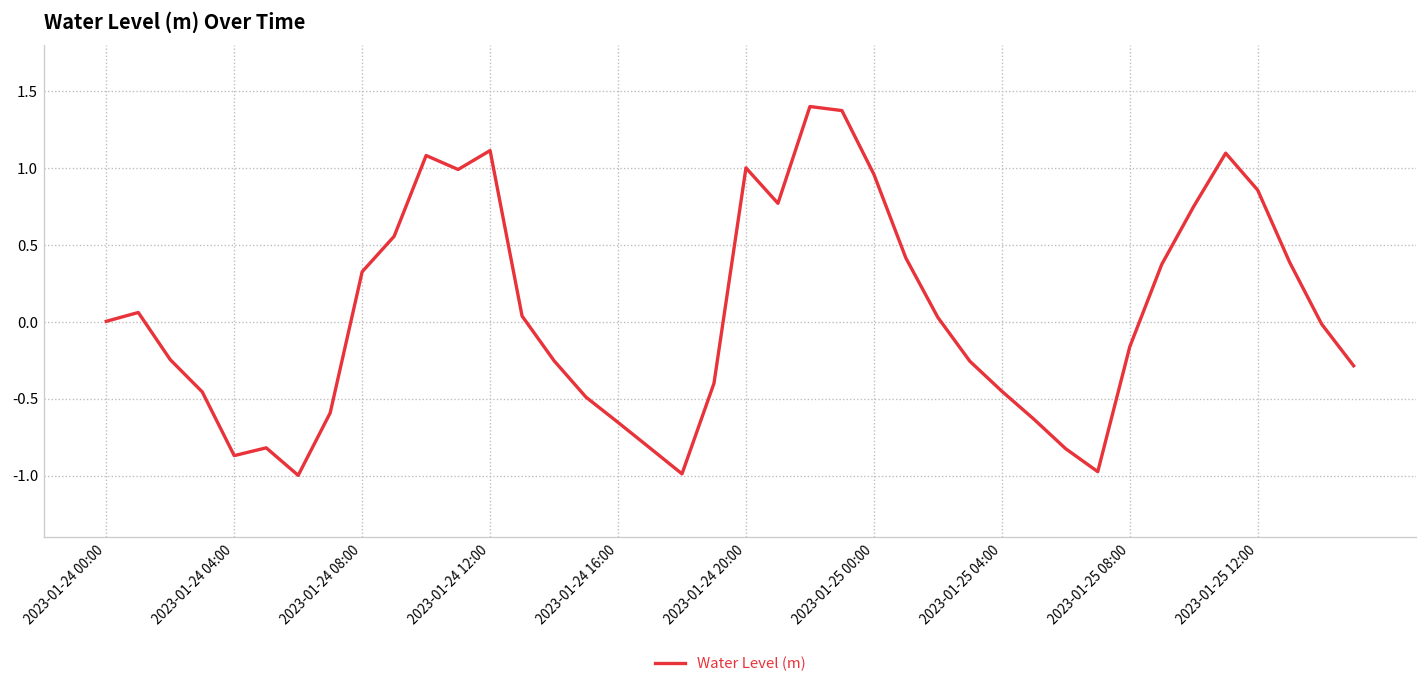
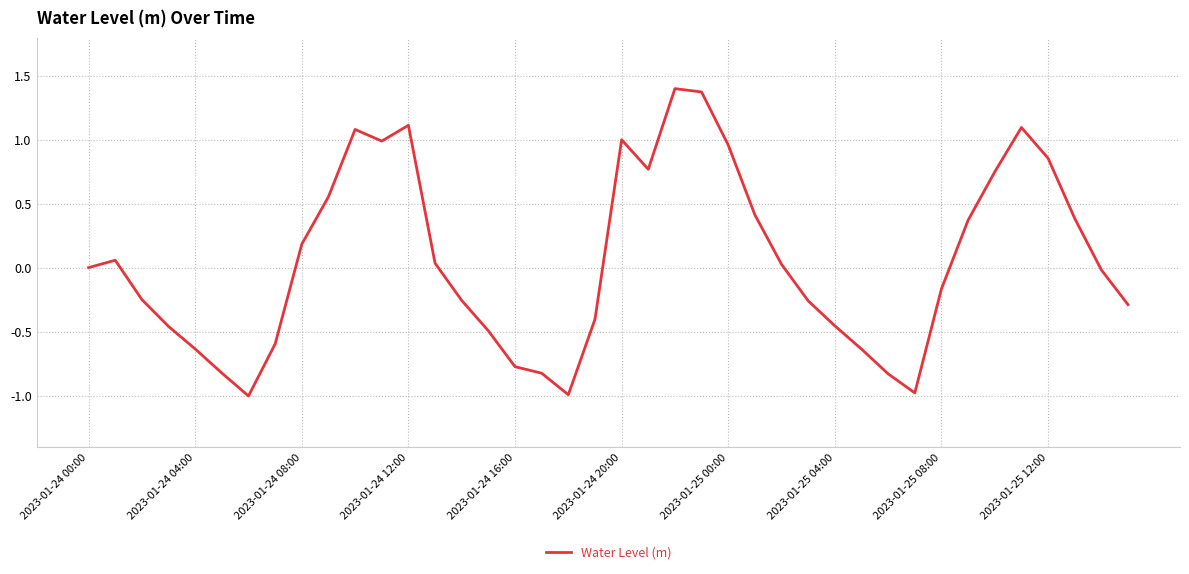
2023-01-24 04:00: -0.87 -> -0.63
2023-01-24 08:00: 0.33 -> 0.19
2023-01-24 16:00: -0.65 -> -0.77
